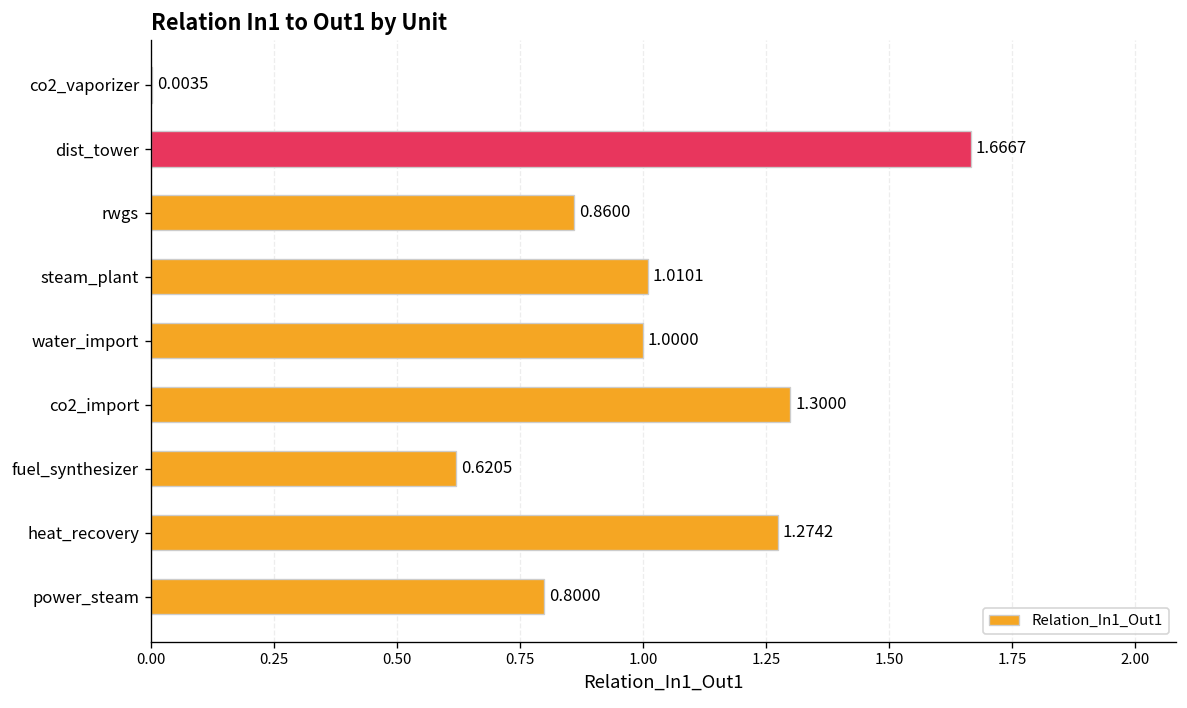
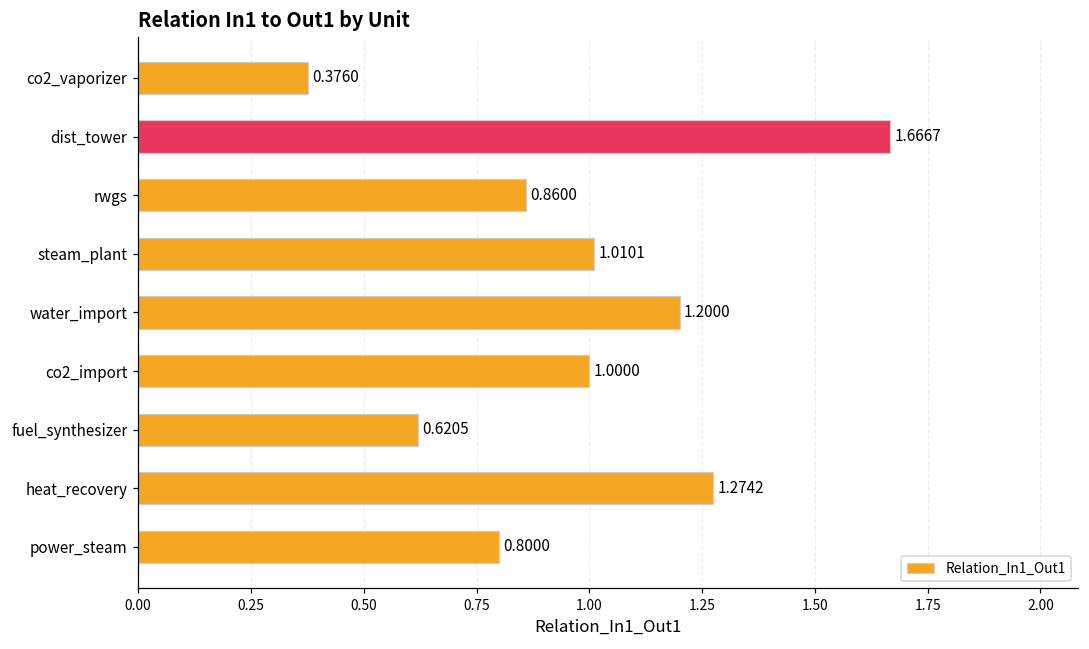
co2_vaporizer: 0.0035 -> 0.3760
water_import: 1.0000 -> 1.2000
co2_import: 1.3000 -> 1.0000
